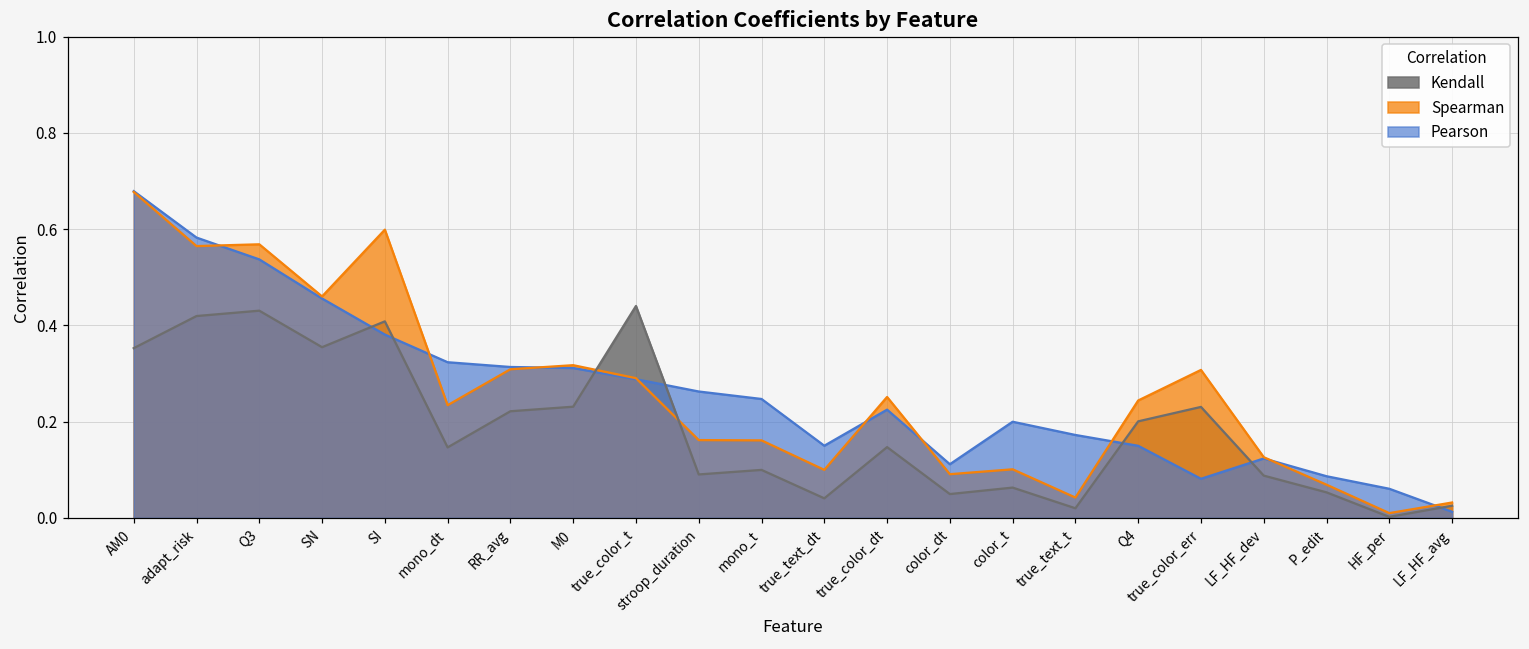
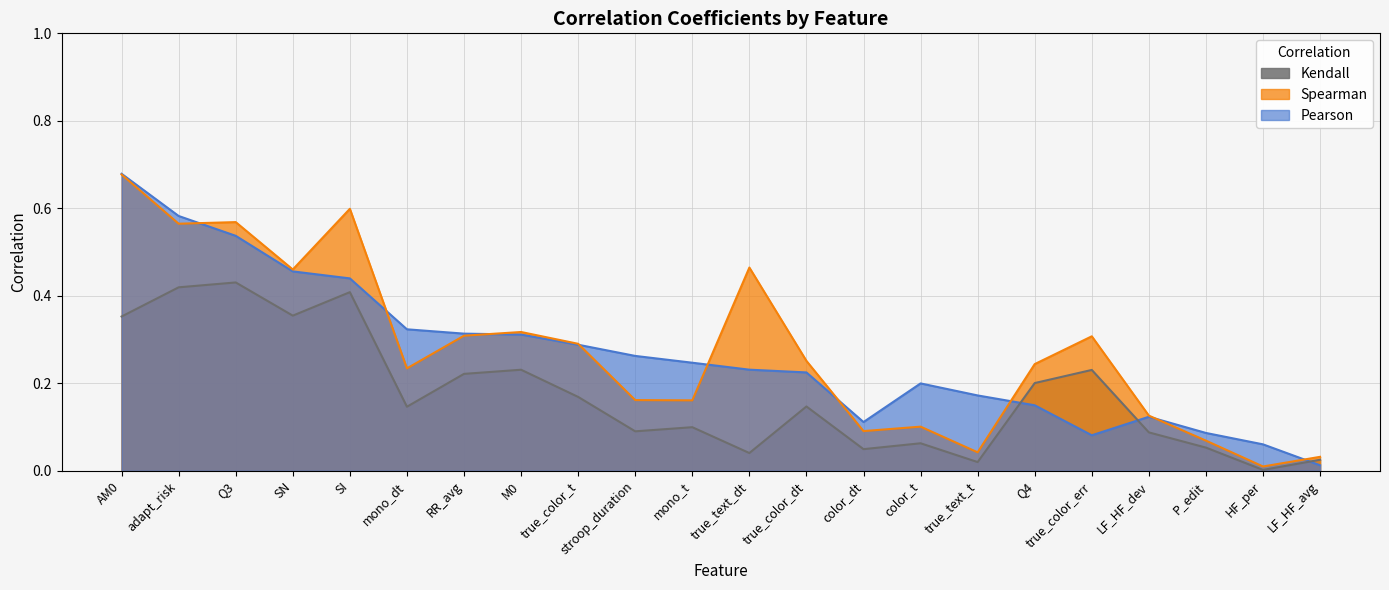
Pearson, SI: 0.38 -> 0.44
Kendall, true_color_t: 0.44 -> 0.17
Spearman, true_text_dt: 0.10 -> 0.46
Pearson, true_text_dt: 0.15 -> 0.23
